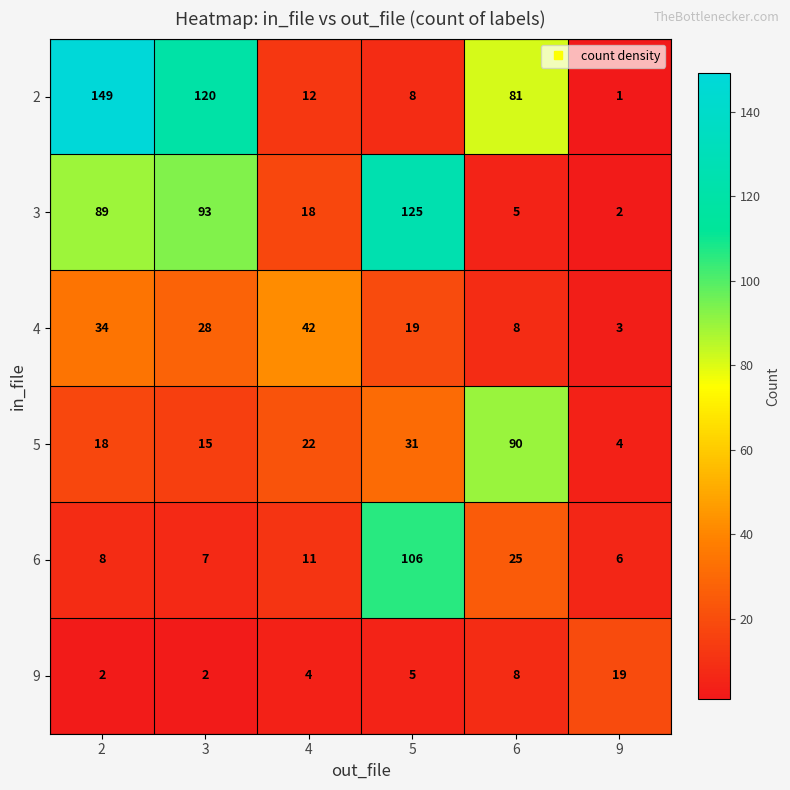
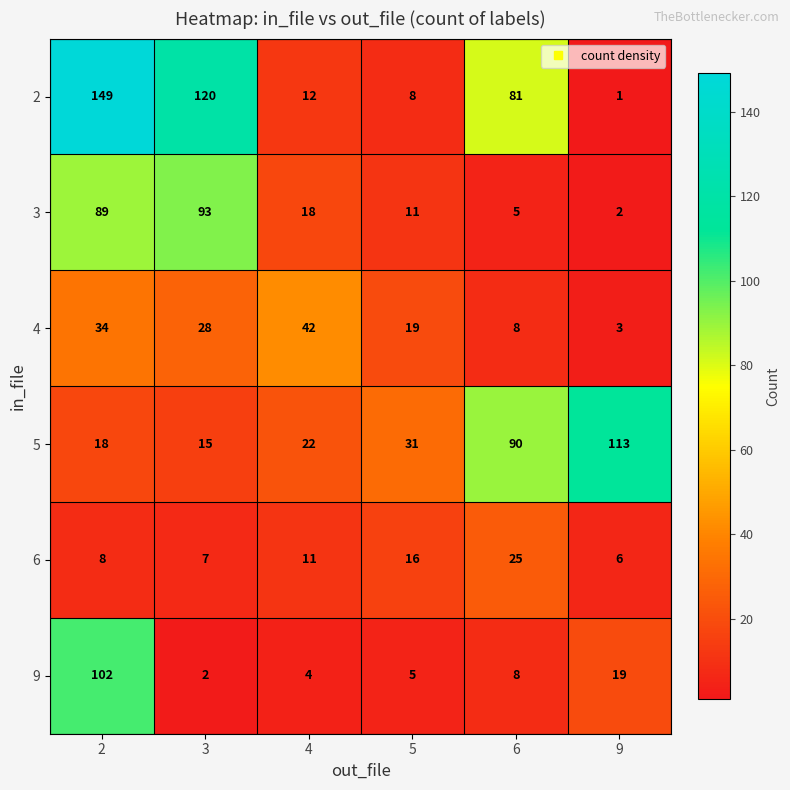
3, 5: 125 -> 11
5, 9: 4 -> 113
6, 5: 106 -> 16
9, 2: 2 -> 102
